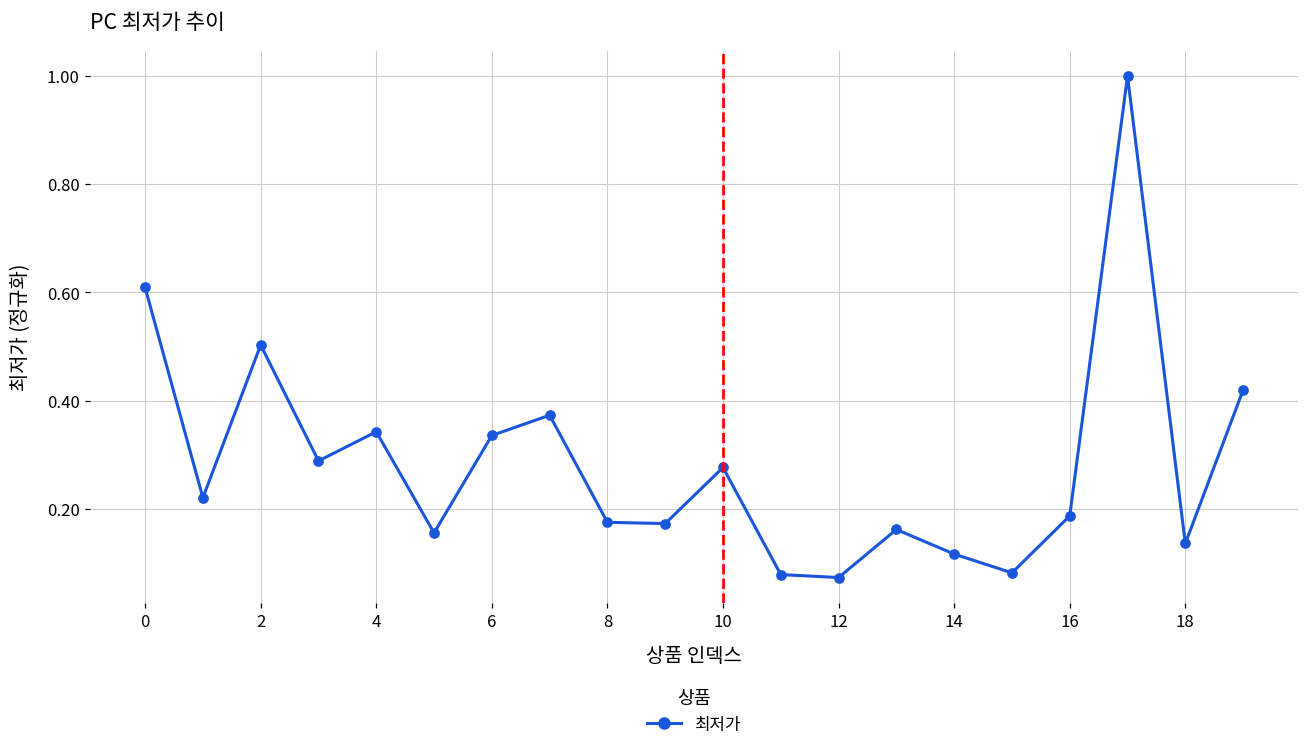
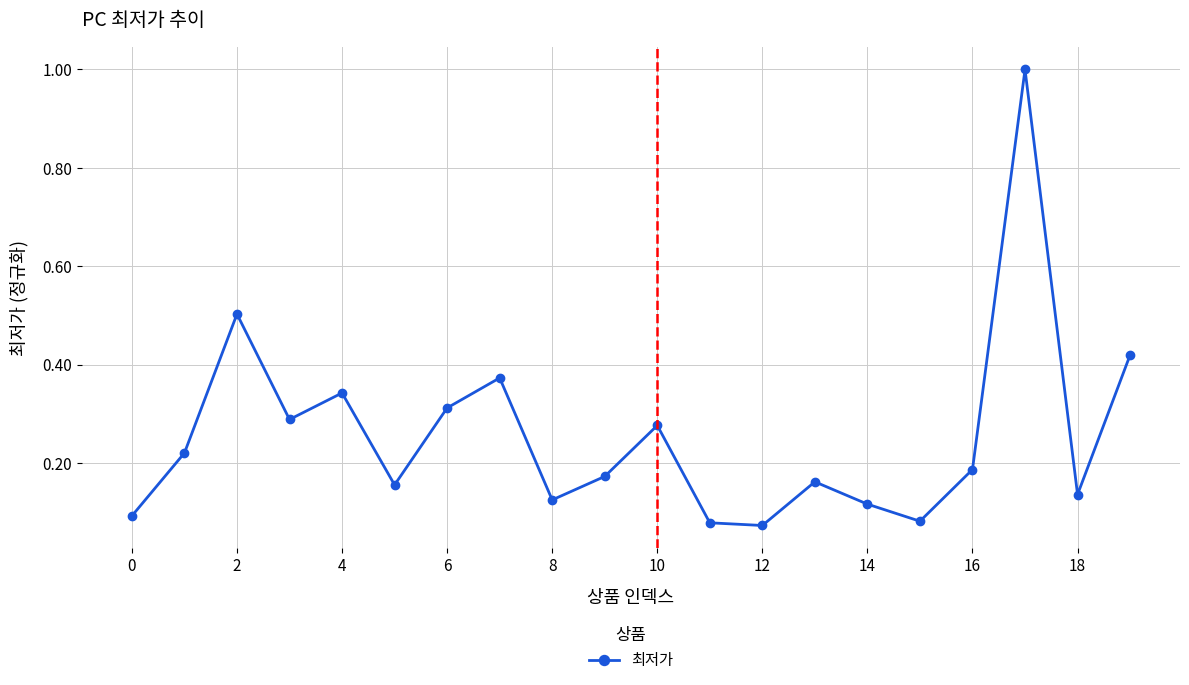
0: 0.61 -> 0.09
6: 0.34 -> 0.31
8: 0.18 -> 0.13
